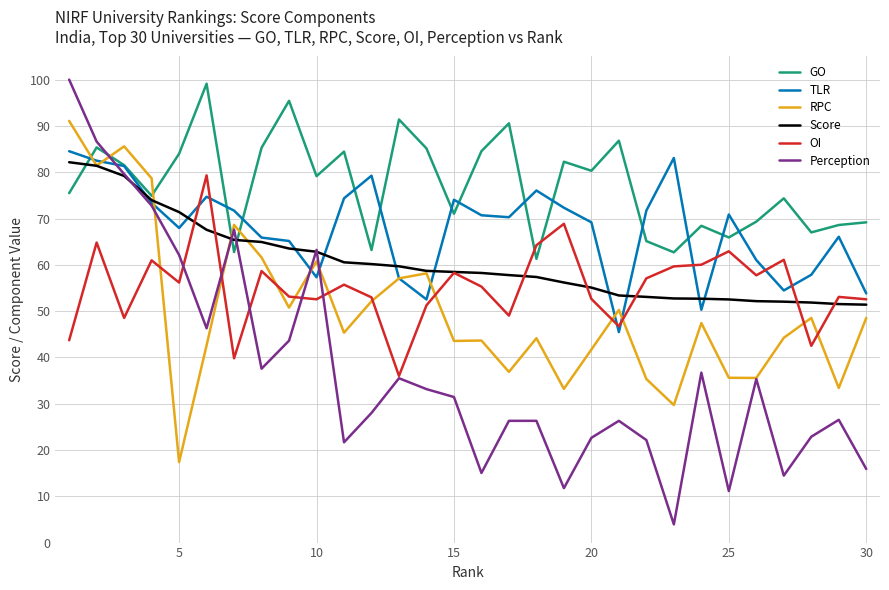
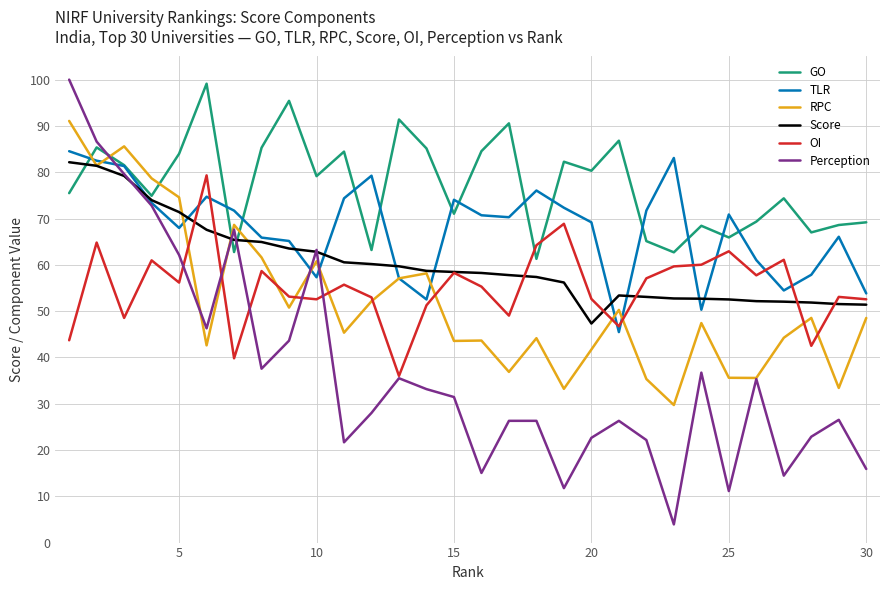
RPC, 5: 17 -> 75
Score, 20: 55 -> 47
